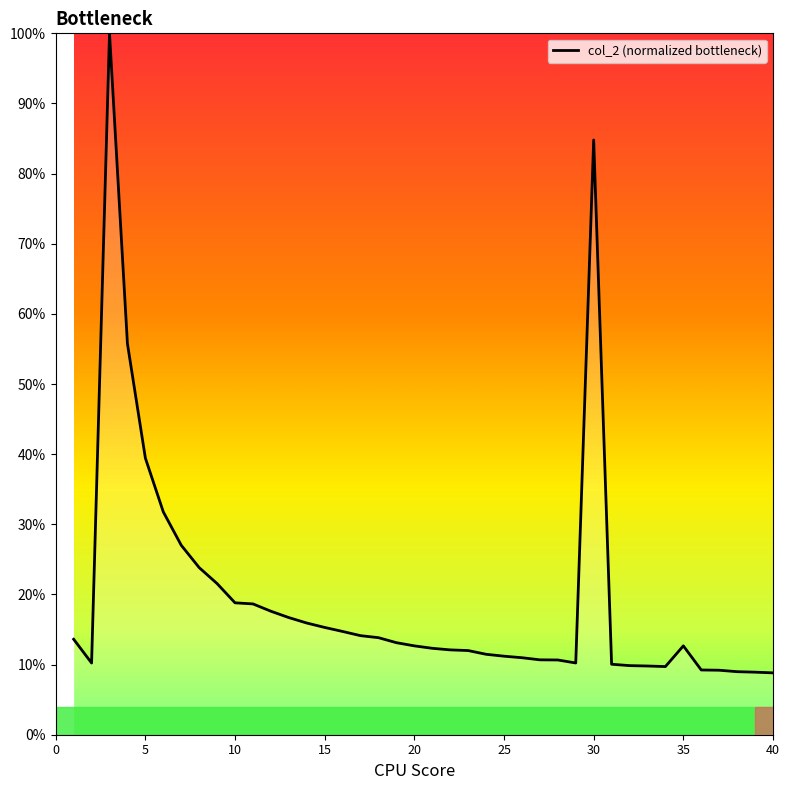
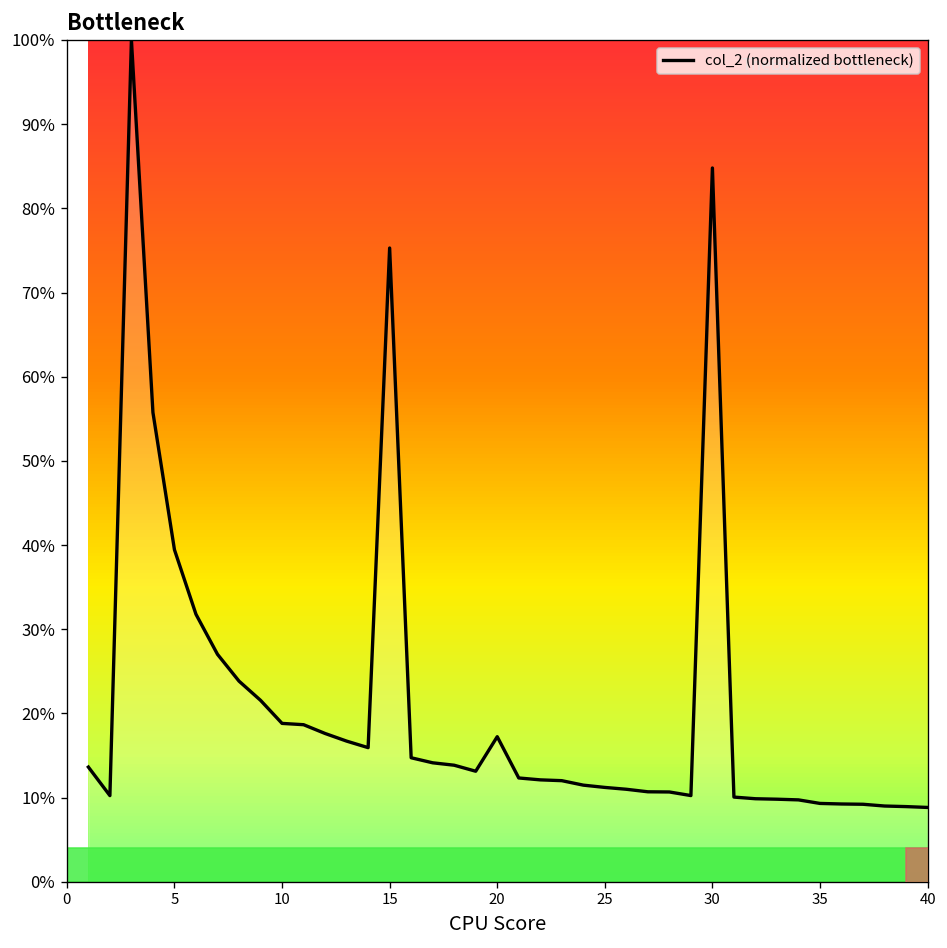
15: 15% -> 75%
20: 13% -> 17%
35: 13% -> 9%
